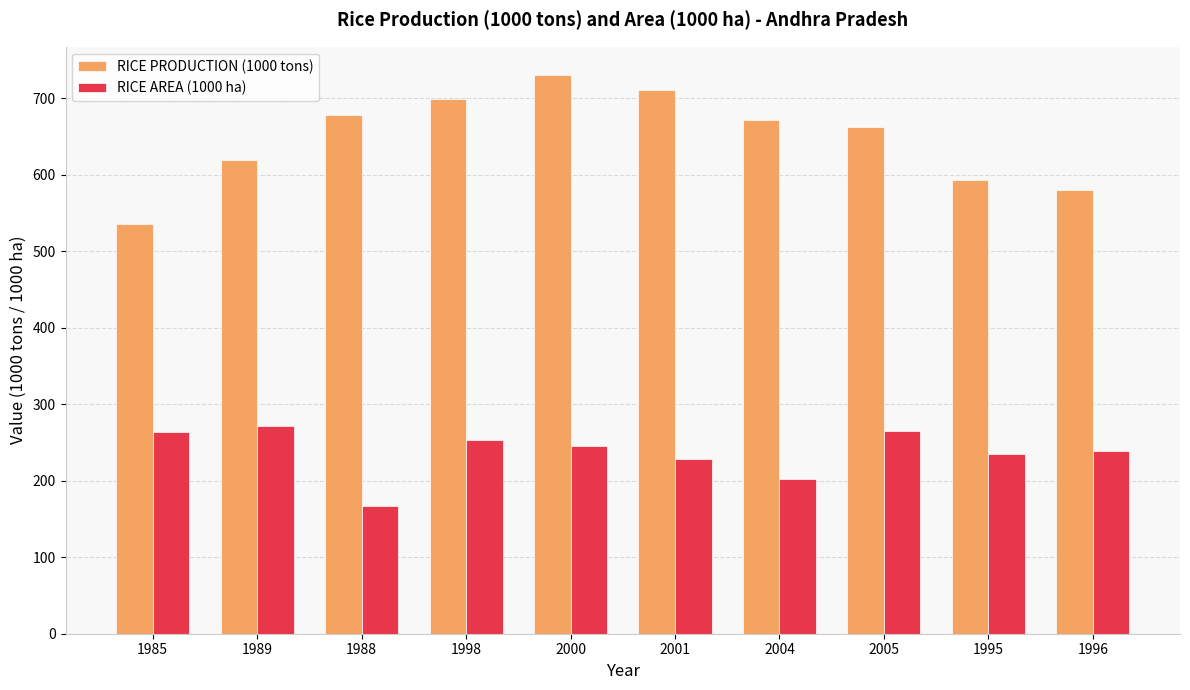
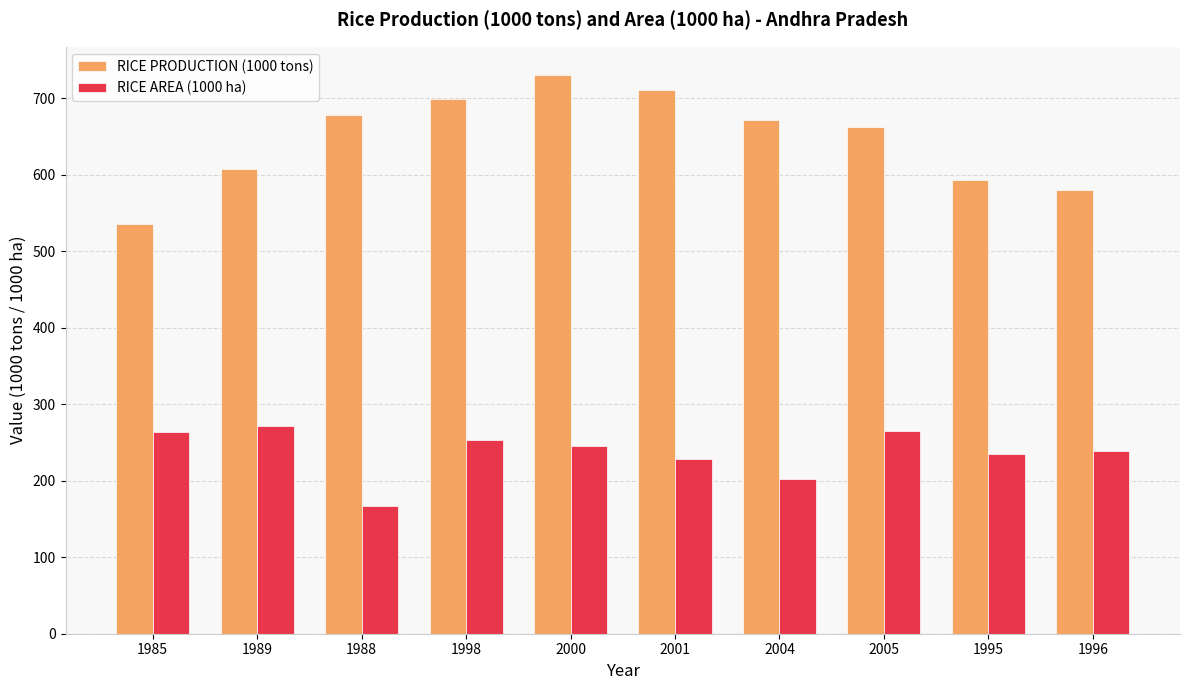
RICE PRODUCTION (1000 tons), 1989: 620 -> 610
